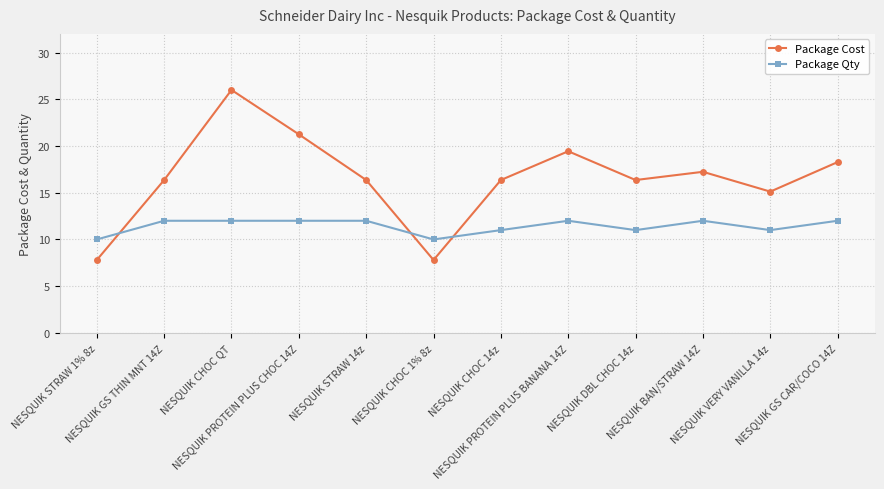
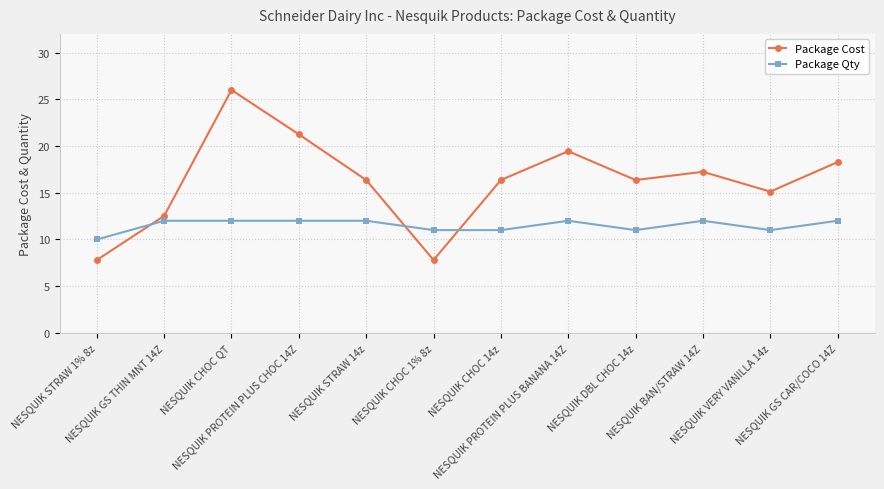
Package Cost, NESQUIK GS THIN MNT 14Z: 16 -> 13
Package Qty, NESQUIK CHOC 1% 8z: 10 -> 11
